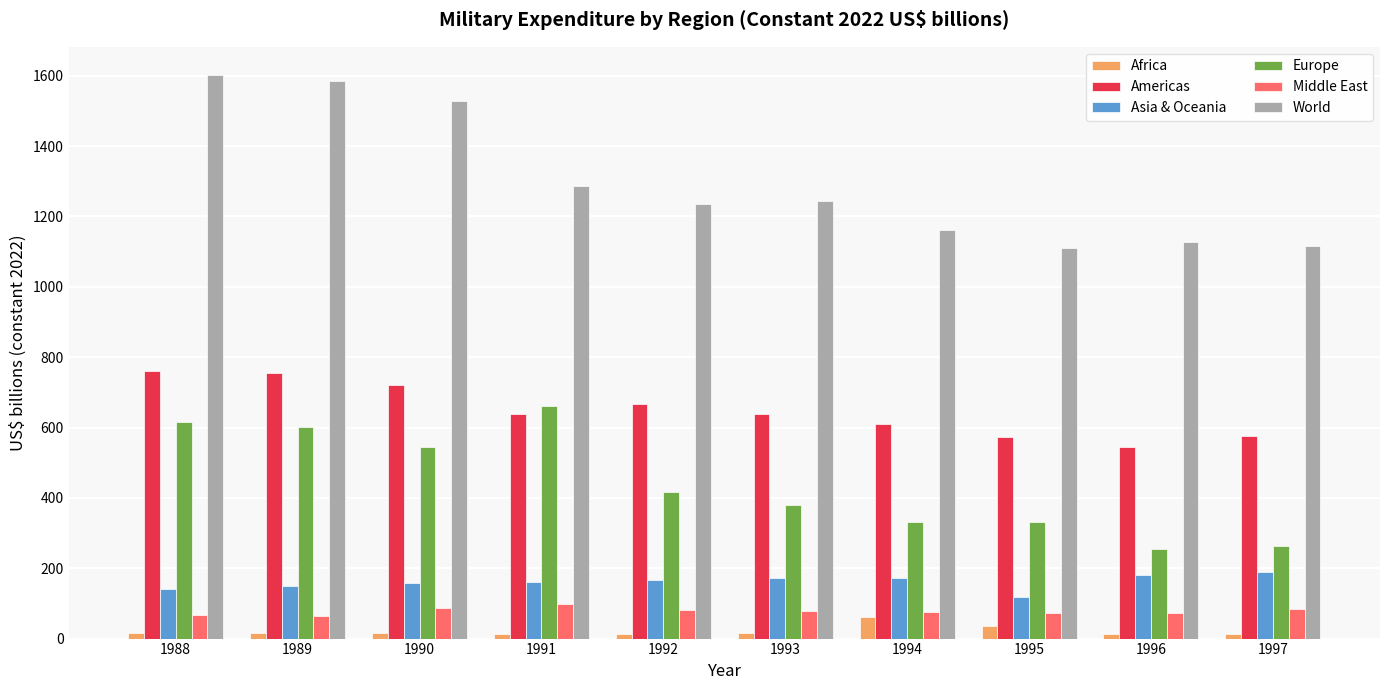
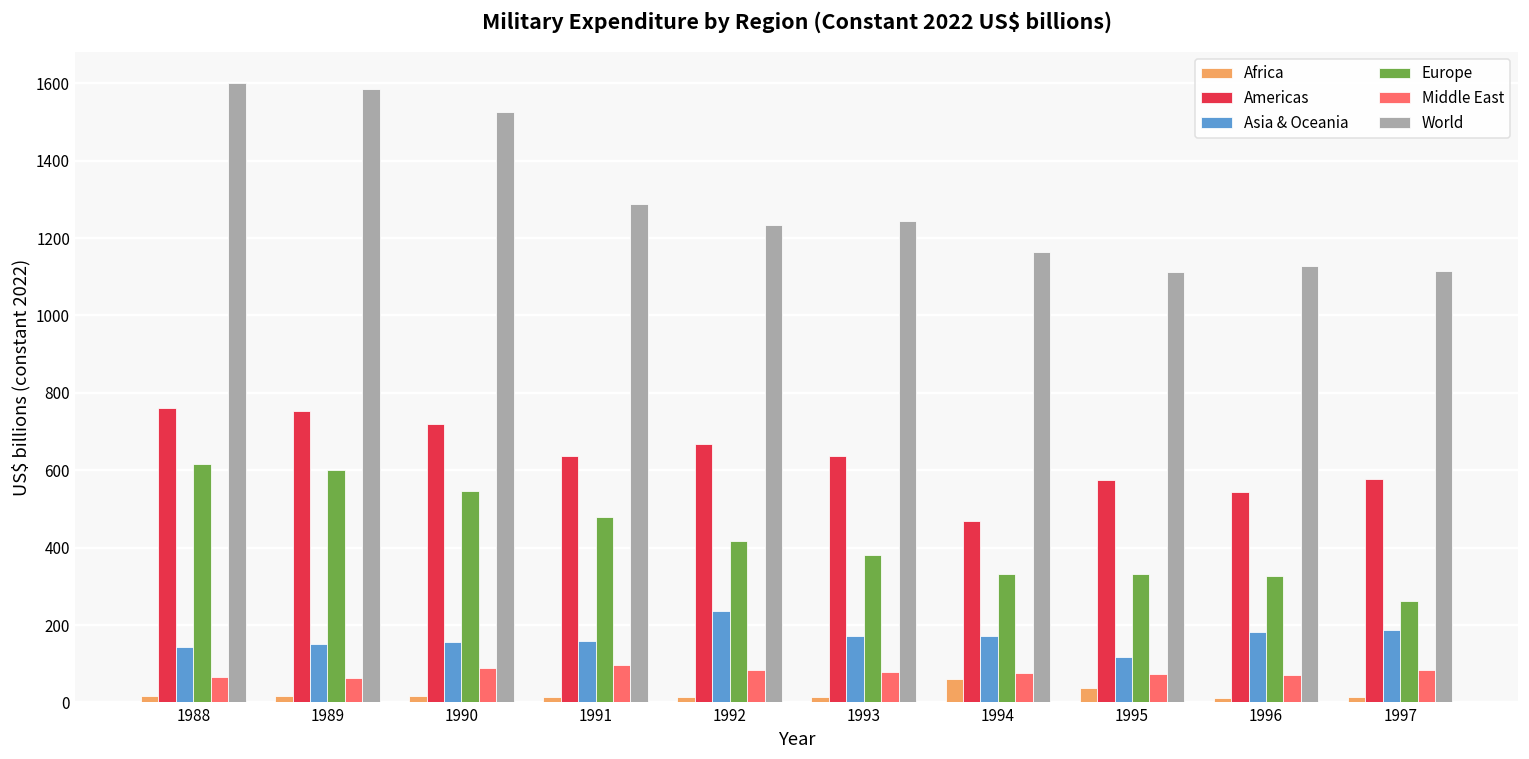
Europe, 1991: 660 -> 480
Asia & Oceania, 1992: 170 -> 240
Americas, 1994: 610 -> 470
Europe, 1996: 250 -> 330
